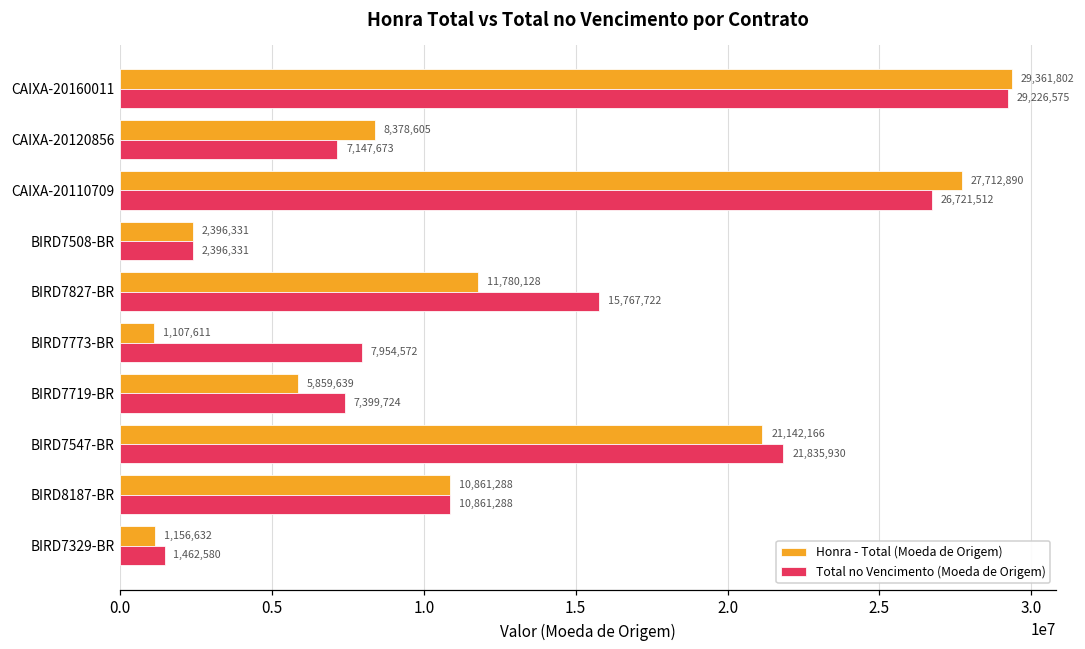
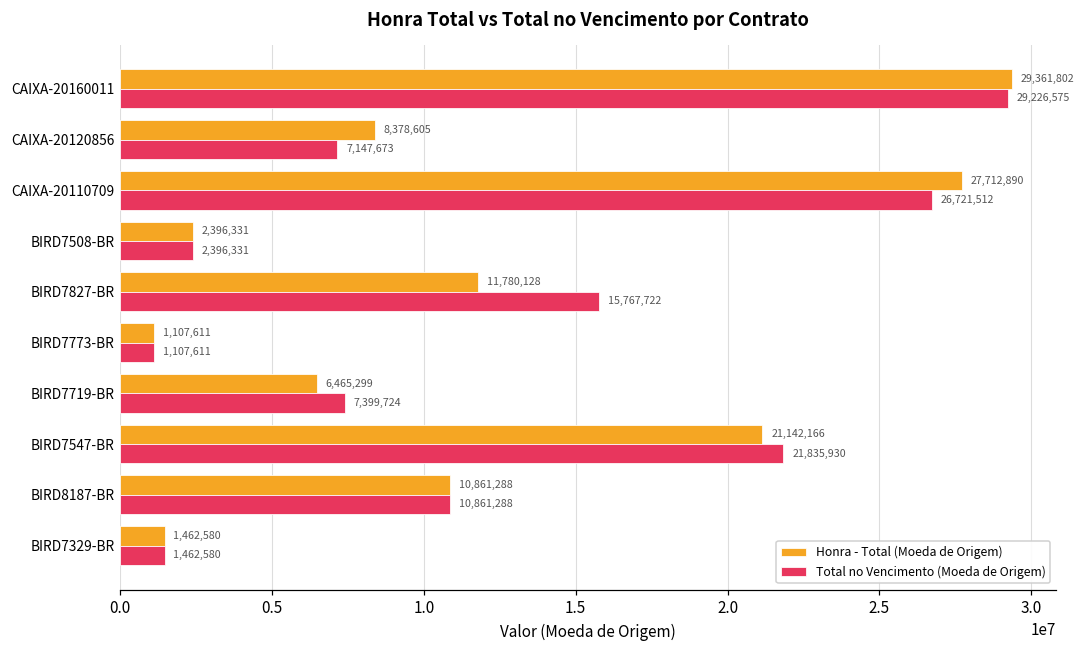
Total no Vencimento (Moeda de Origem), BIRD7773-BR: 7,954,572 -> 1,107,611
Honra - Total (Moeda de Origem), BIRD7719-BR: 5,859,639 -> 6,465,299
Honra - Total (Moeda de Origem), BIRD7329-BR: 1,156,632 -> 1,462,580
